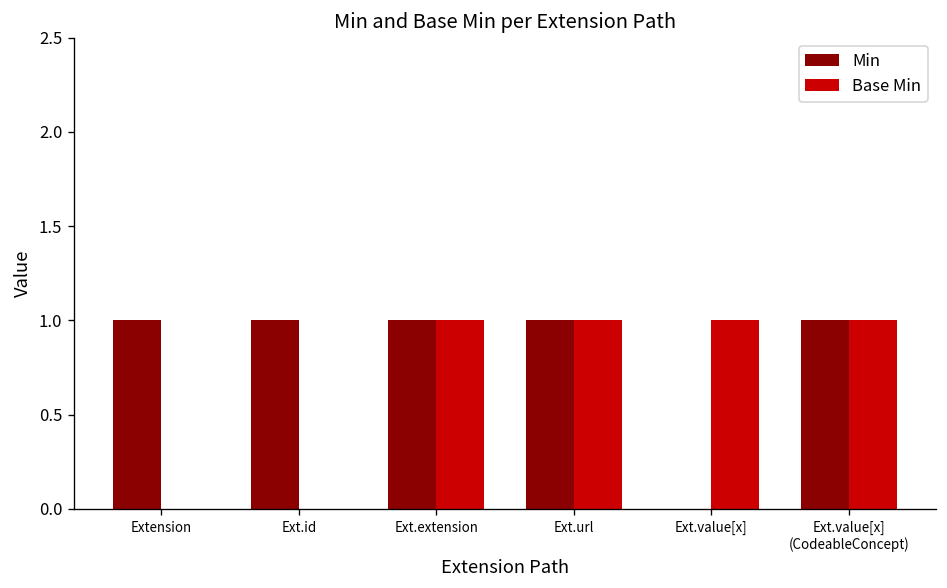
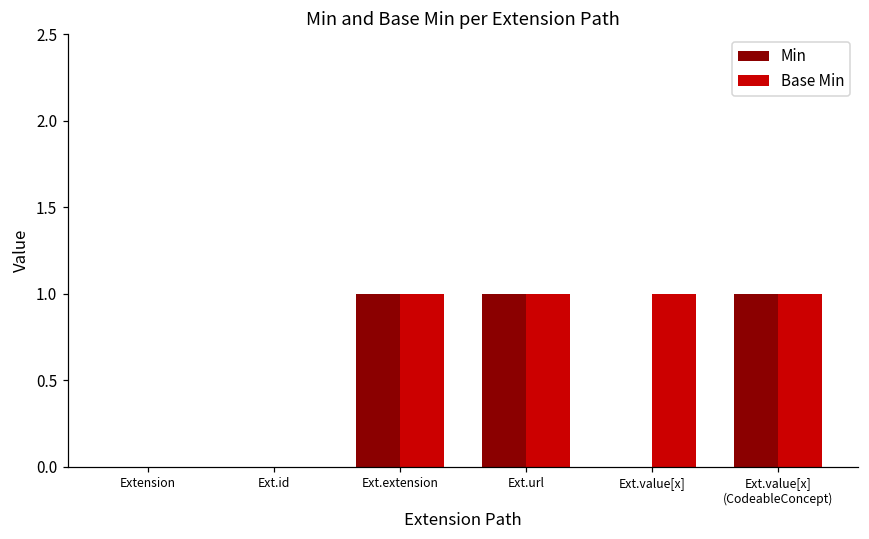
Min, Extension: 1 -> 0
Min, Ext.id: 1 -> 0
